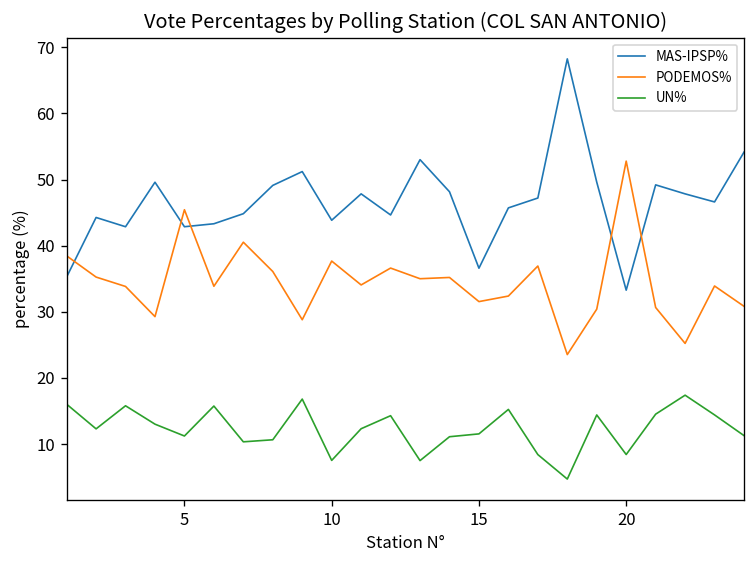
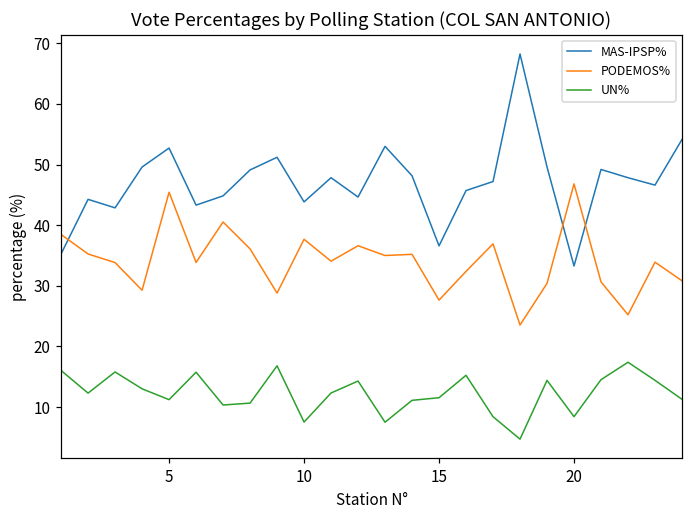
MAS-IPSP%, 5: 43 -> 53
PODEMOS%, 15: 32 -> 28
PODEMOS%, 20: 53 -> 47
